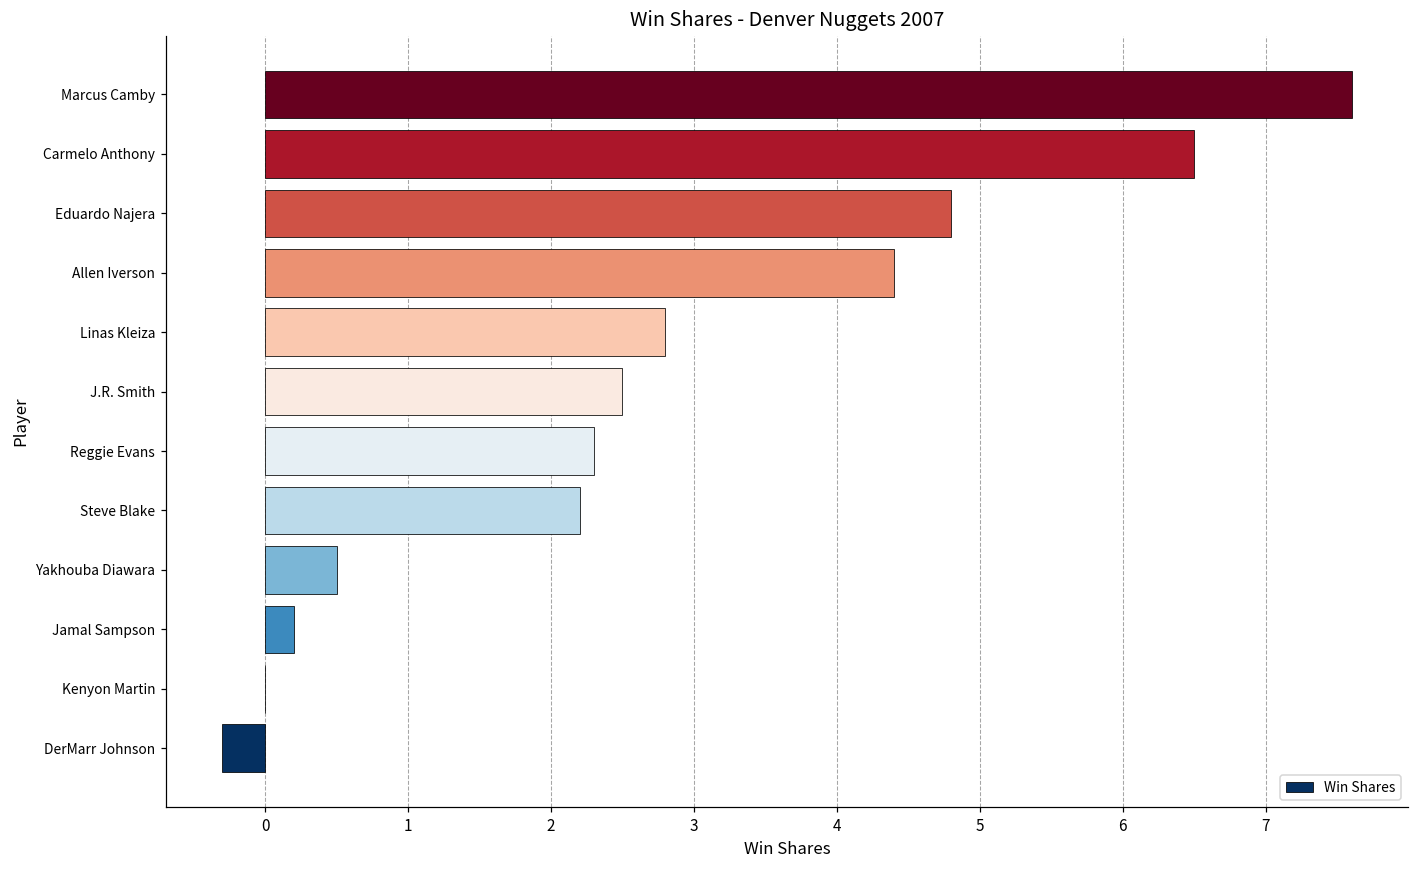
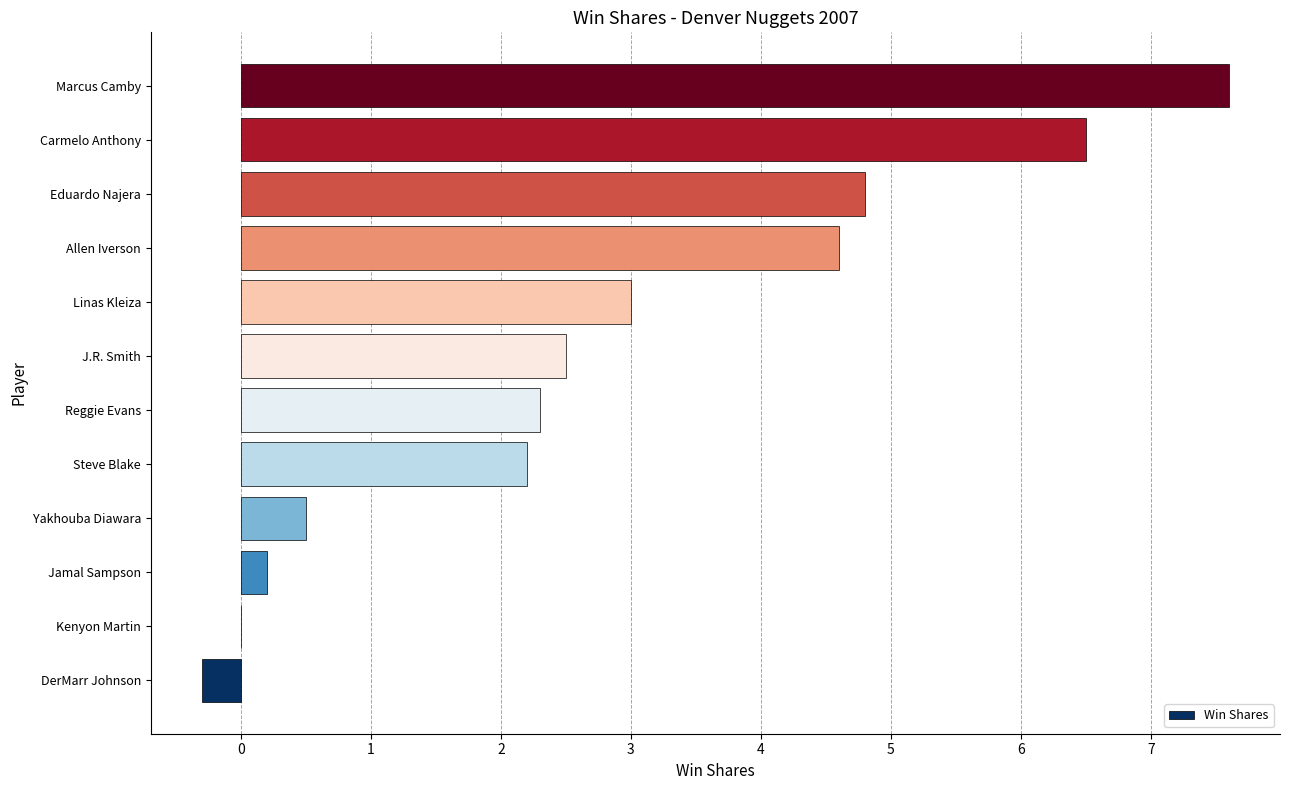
Allen Iverson: 4.4 -> 4.6
Linas Kleiza: 2.8 -> 3.0
